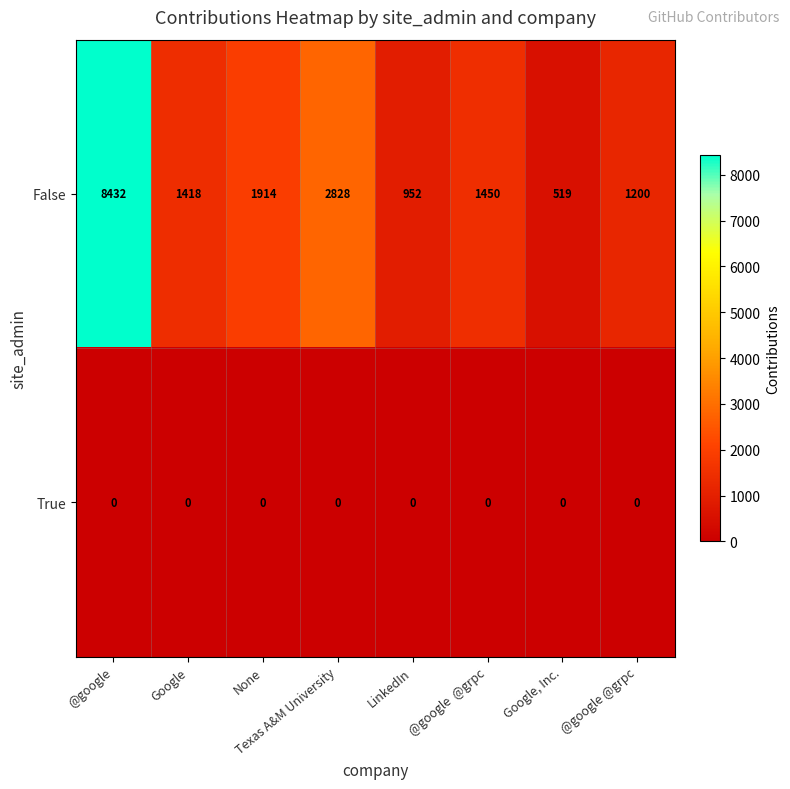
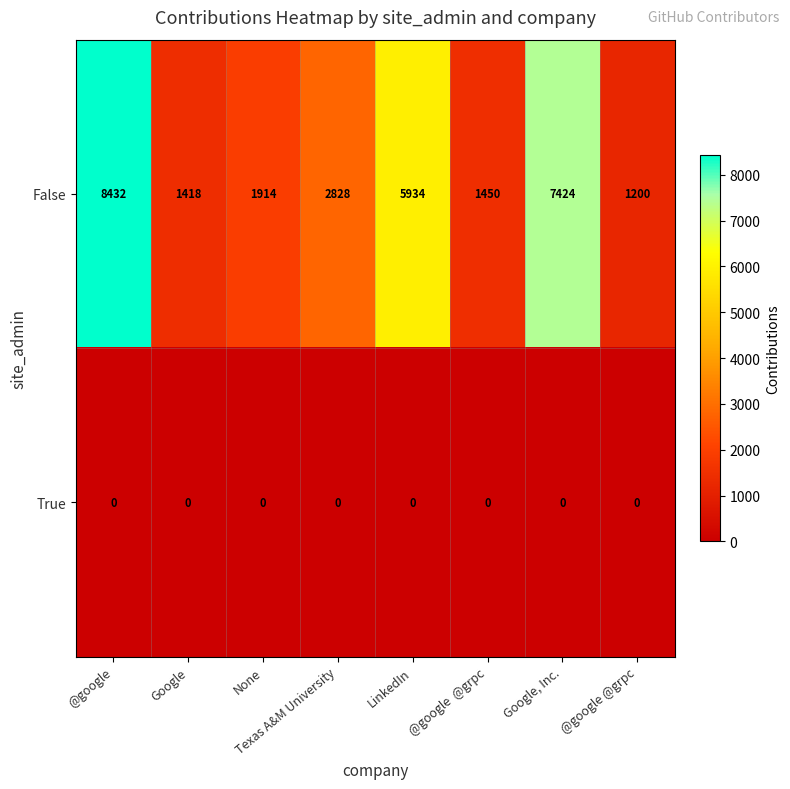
False, LinkedIn: 952 -> 5934
False, Google, Inc.: 519 -> 7424
